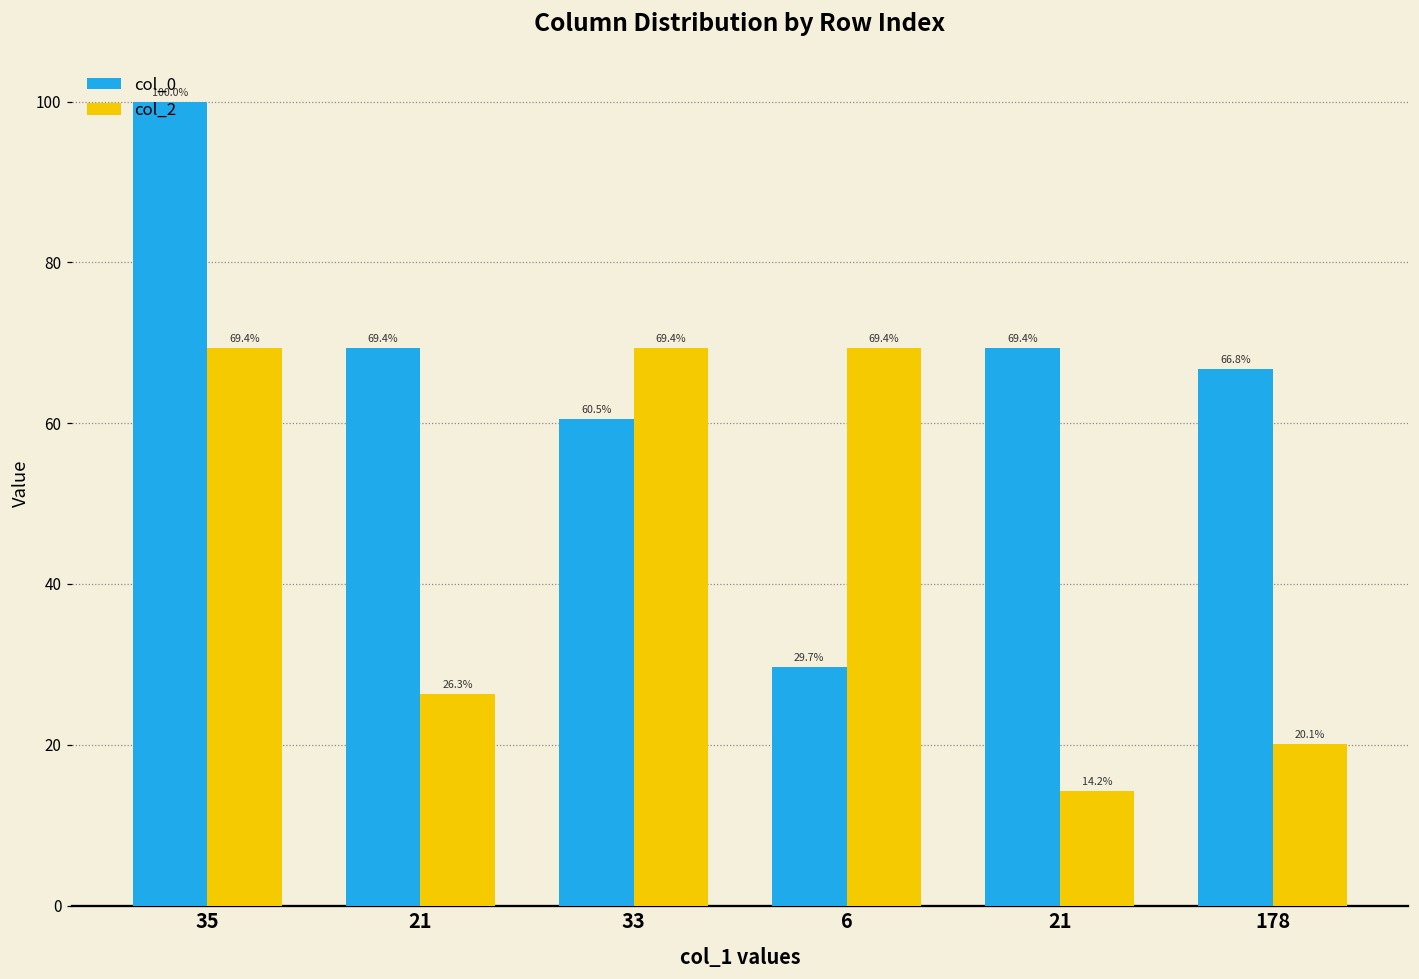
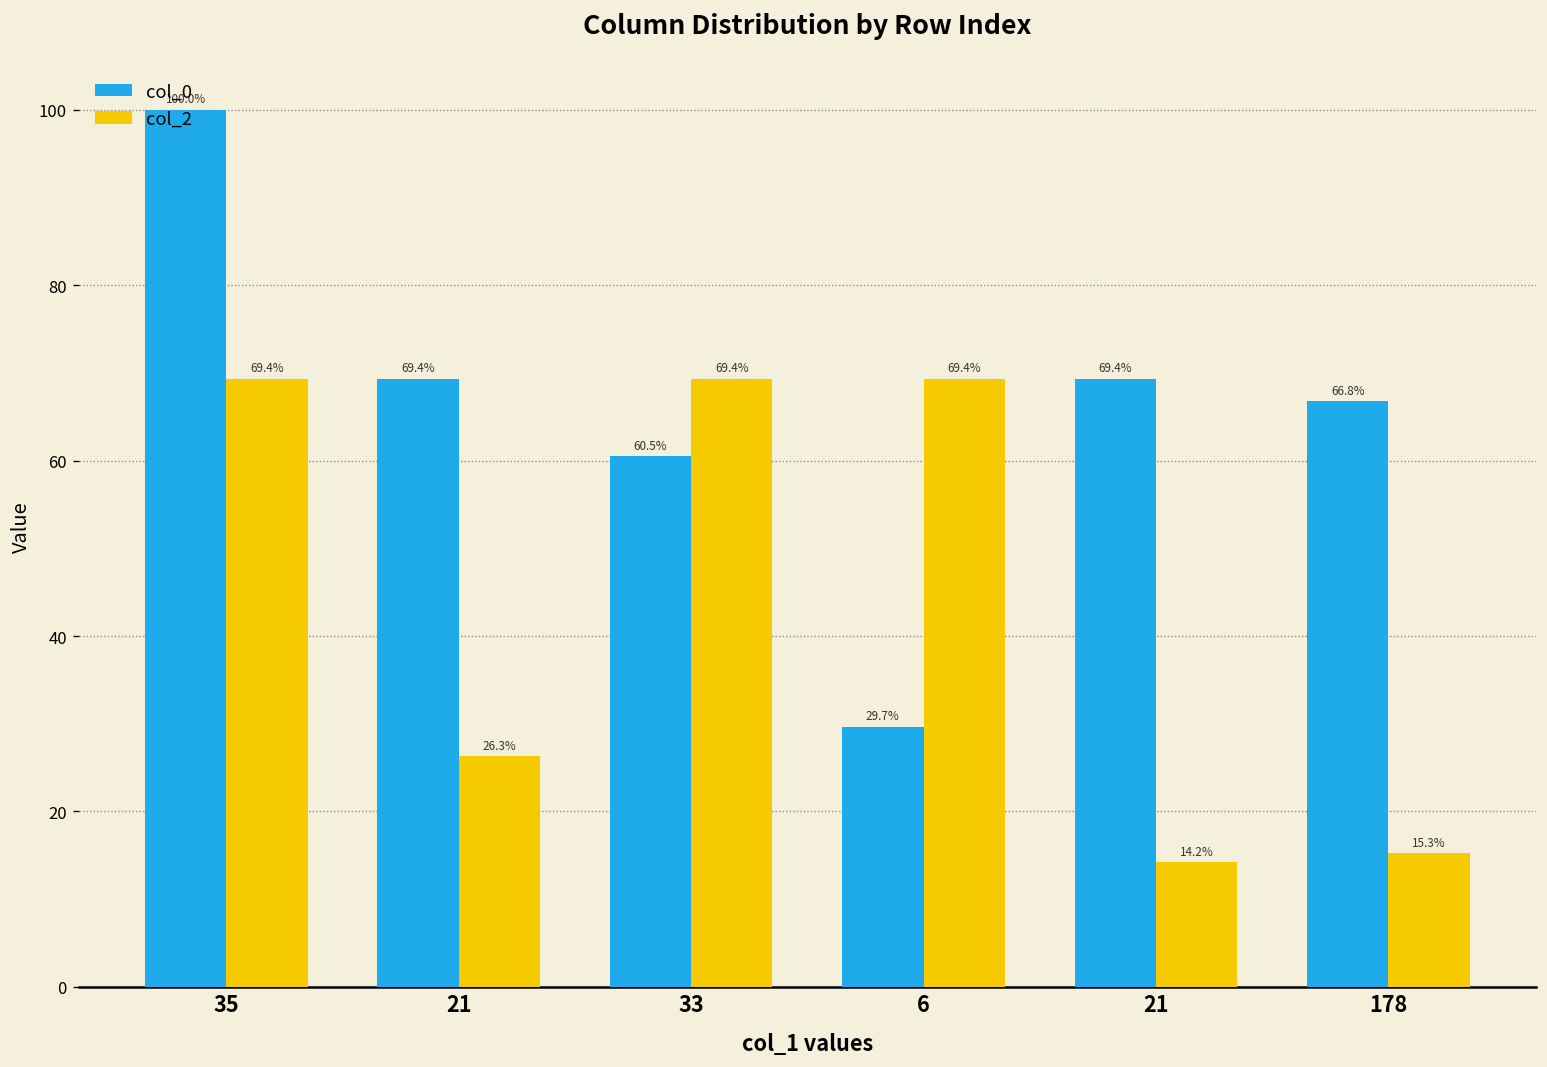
col_2, 178: 20.1% -> 15.3%
